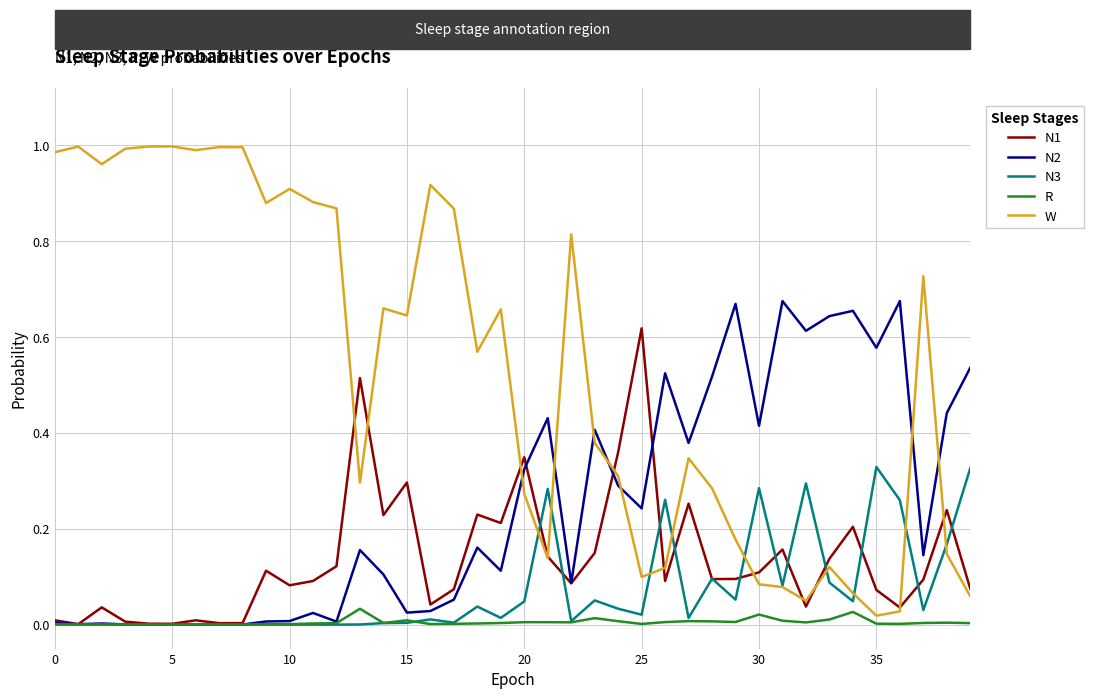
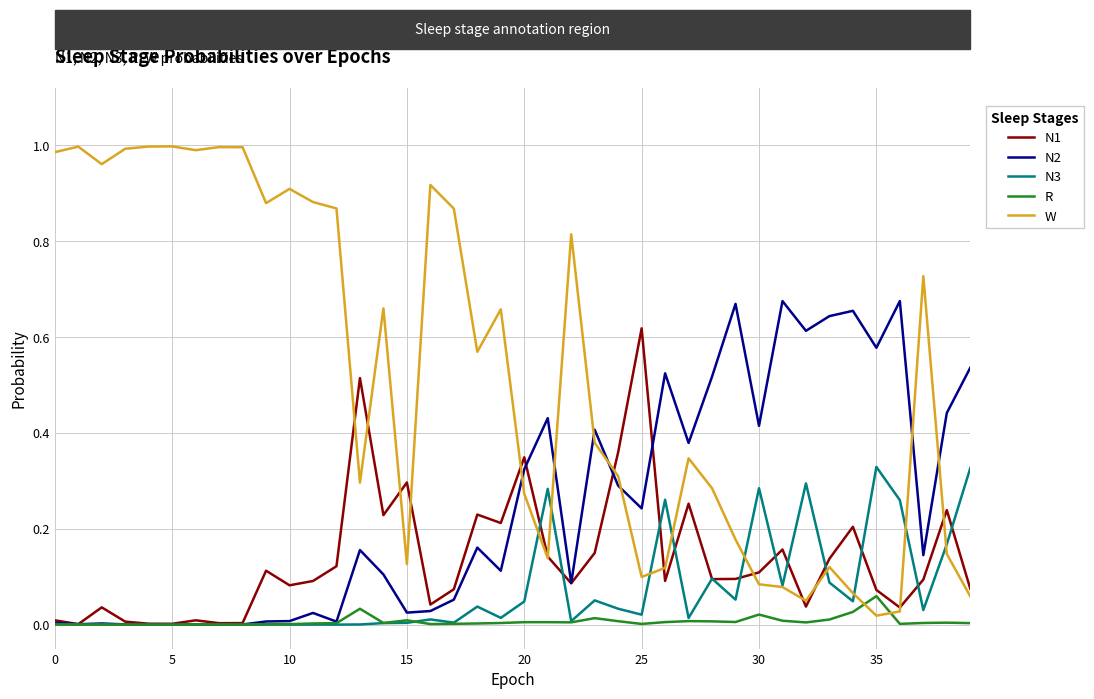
W, 15: 0.65 -> 0.13
R, 35: 0.00 -> 0.06
